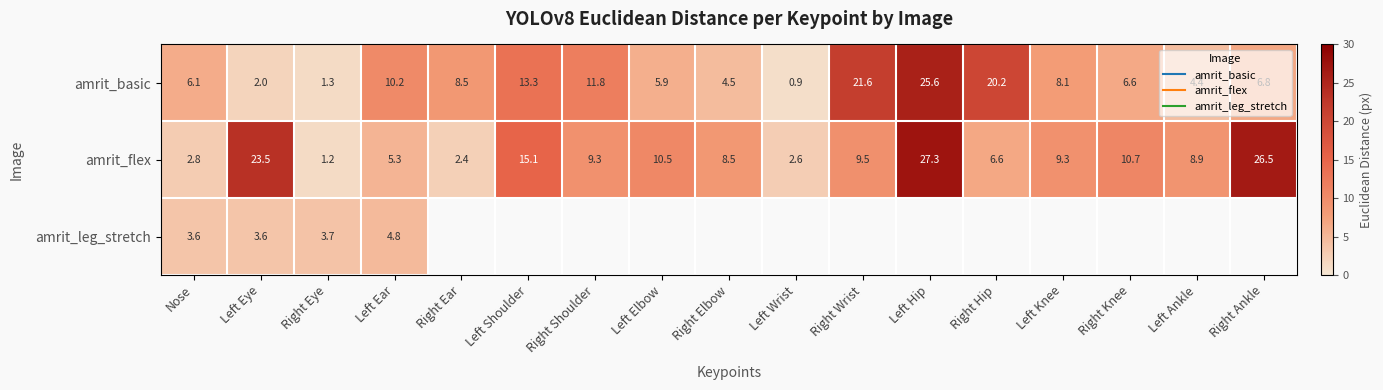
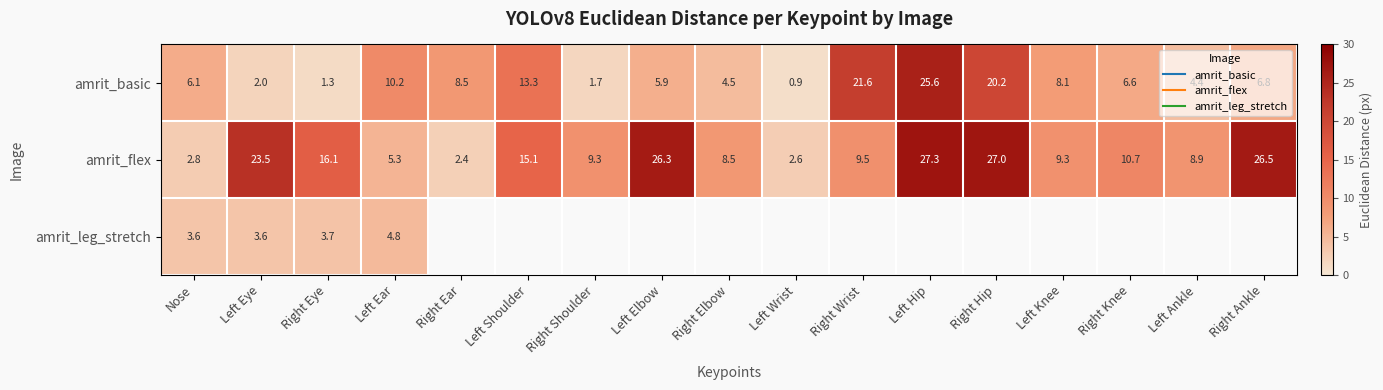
amrit_basic, Right Shoulder: 11.8 -> 1.7
amrit_flex, Right Eye: 1.2 -> 16.1
amrit_flex, Left Elbow: 10.5 -> 26.3
amrit_flex, Right Hip: 6.6 -> 27.0
